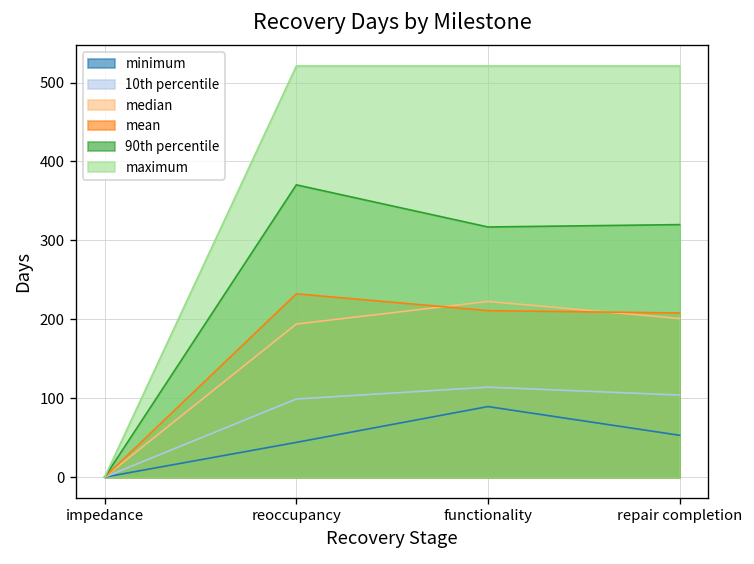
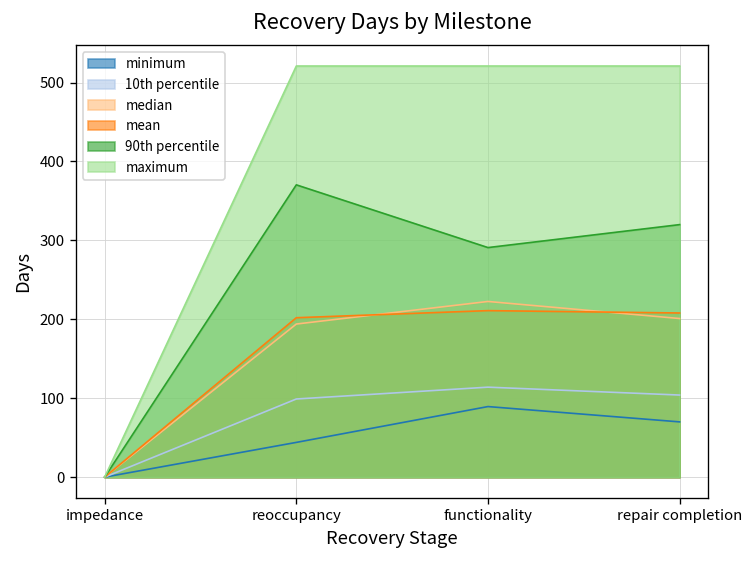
mean, reoccupancy: 230 -> 200
90th percentile, functionality: 320 -> 290
minimum, repair completion: 50 -> 70
